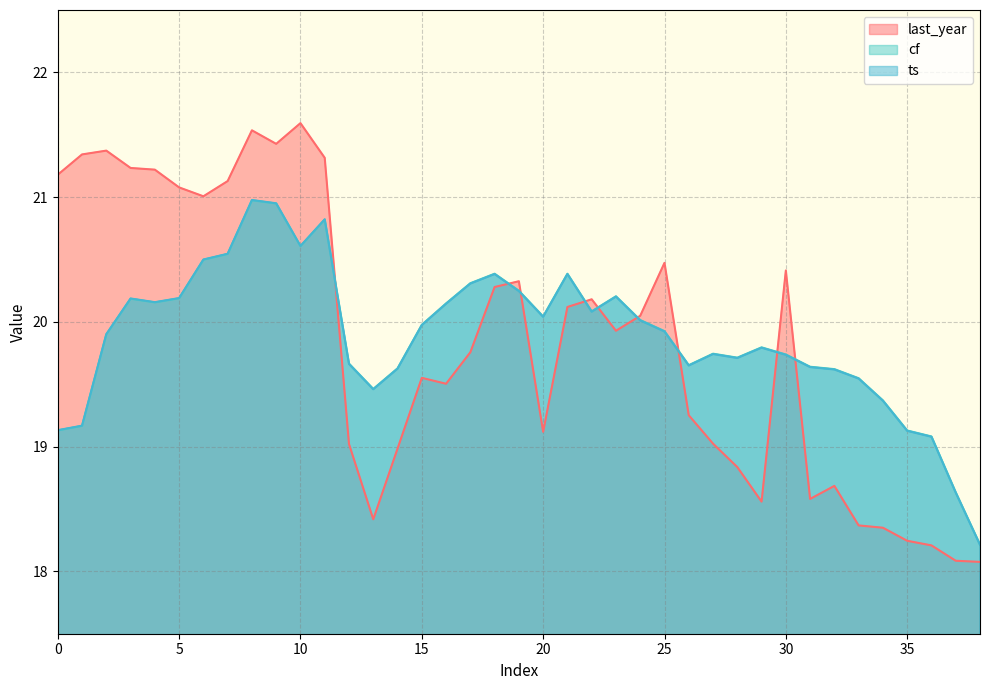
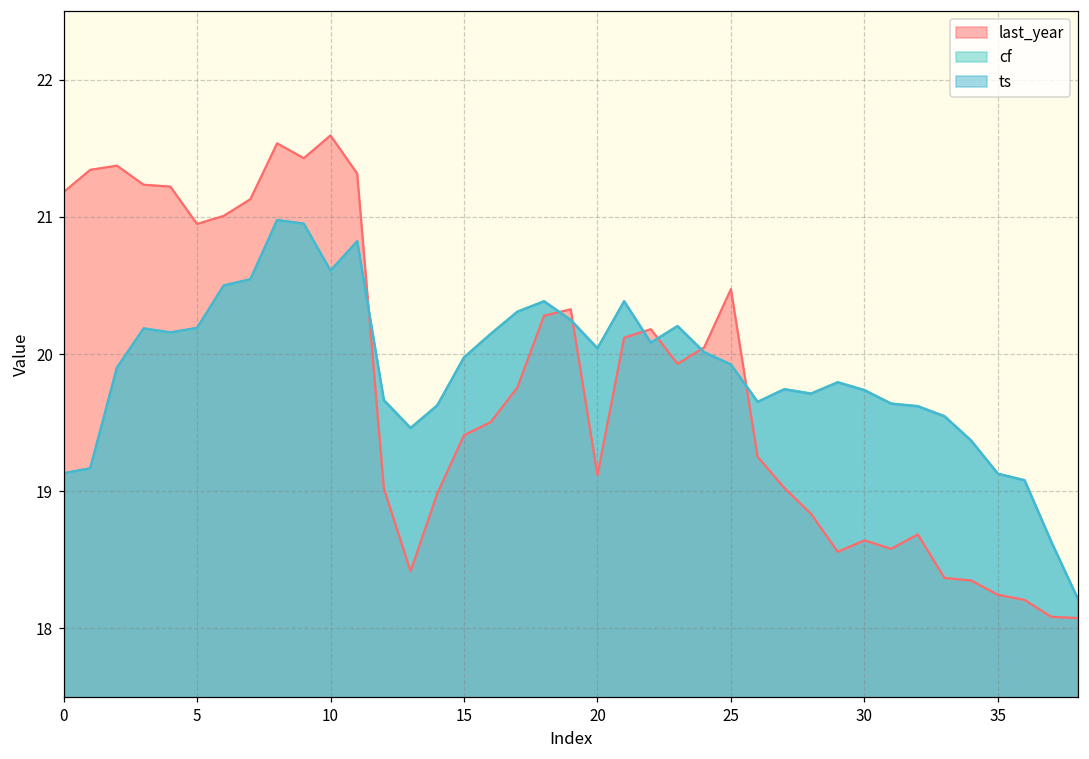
last_year, 5: 21.08 -> 20.95
last_year, 15: 19.55 -> 19.41
last_year, 30: 20.41 -> 18.64
